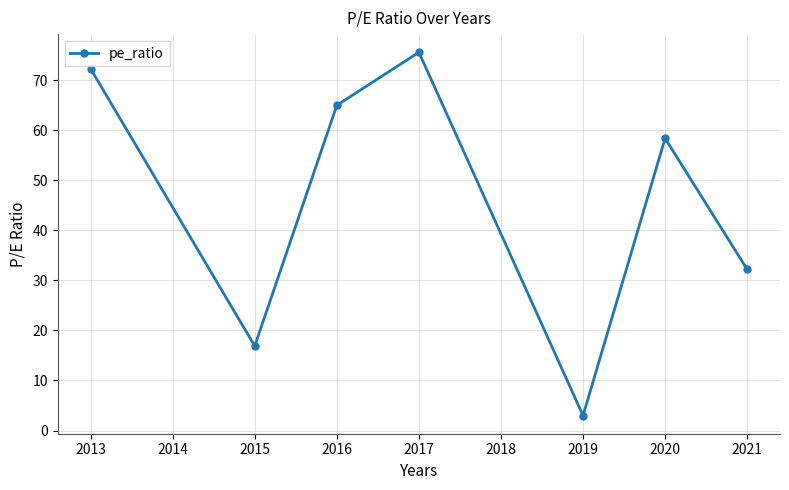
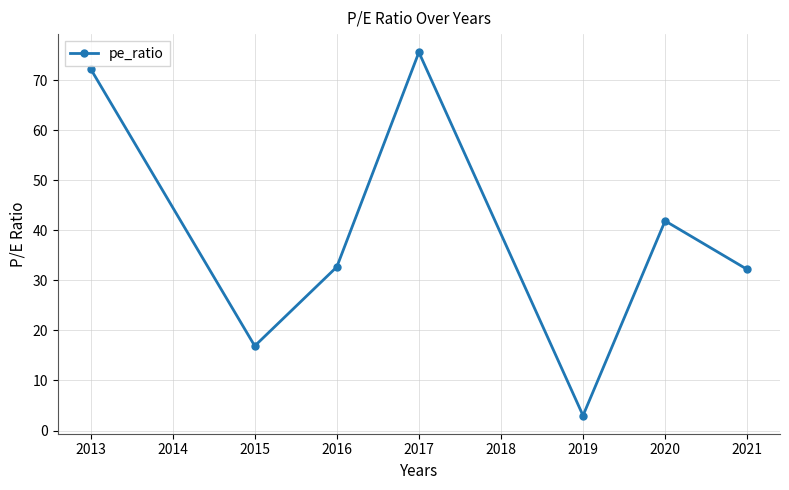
2016: 65 -> 33
2020: 58 -> 42
